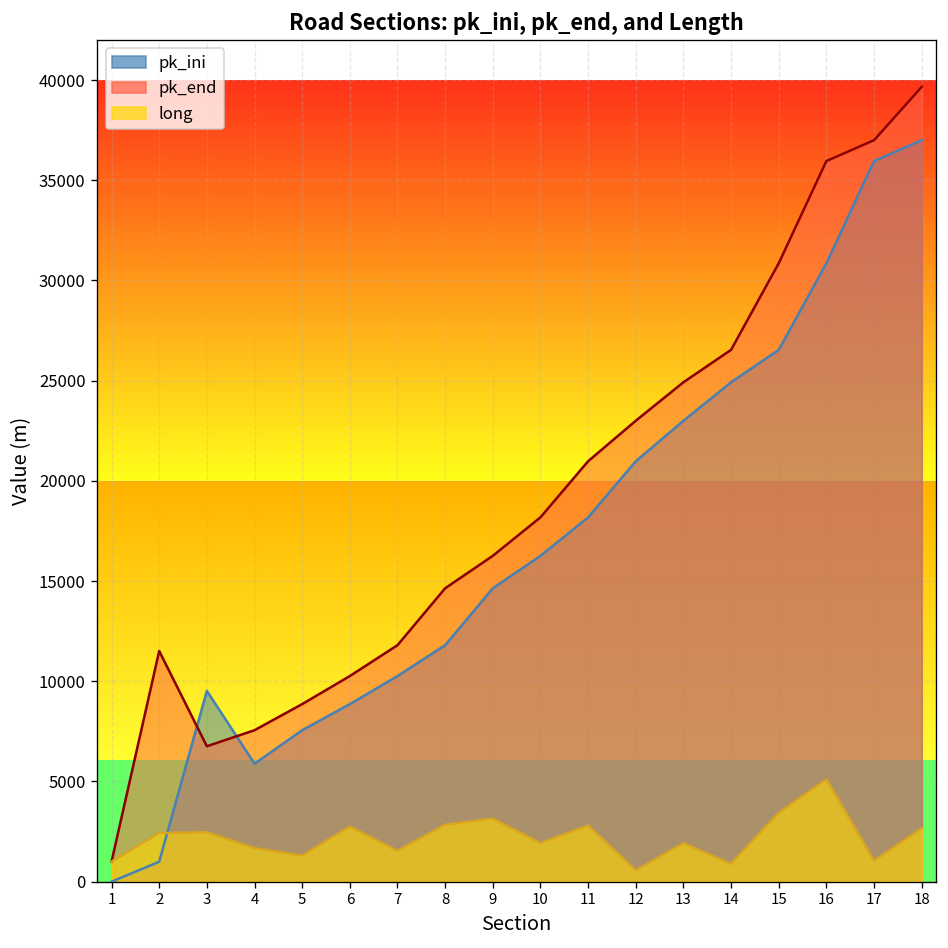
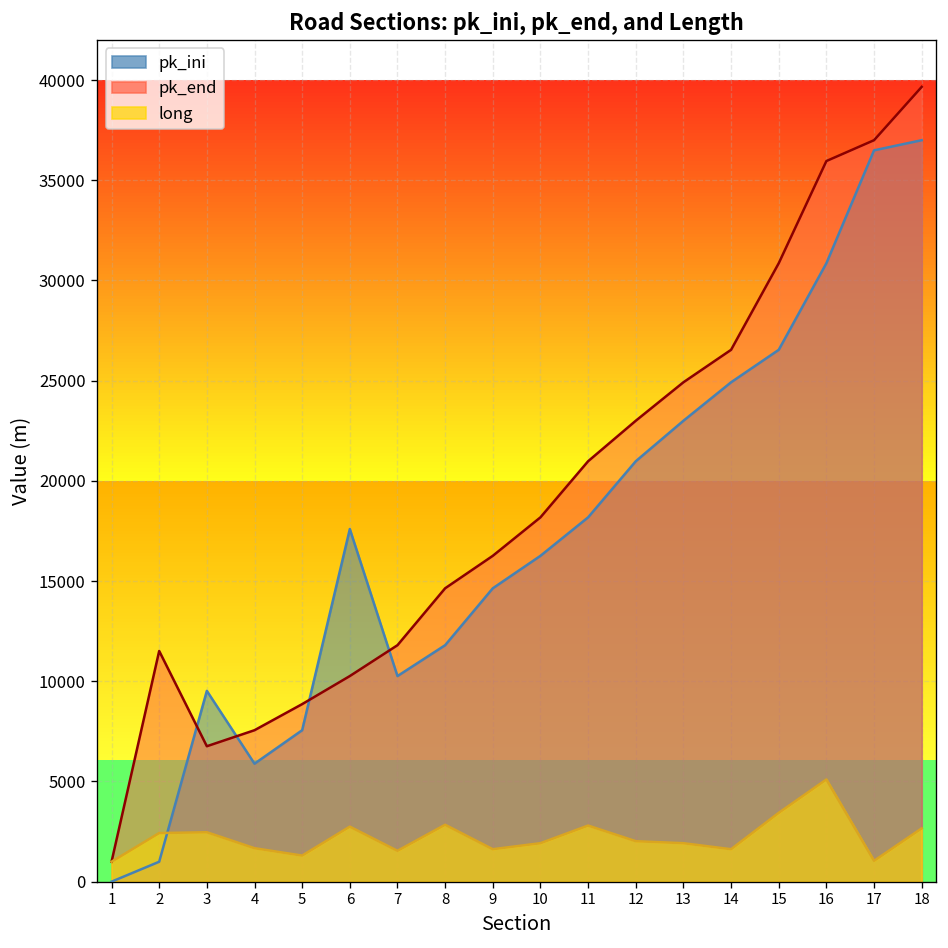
pk_ini, 6: 8900 -> 17600
long, 9: 3100 -> 1600
long, 12: 600 -> 2000
long, 14: 900 -> 1600
pk_ini, 17: 36000 -> 36500
